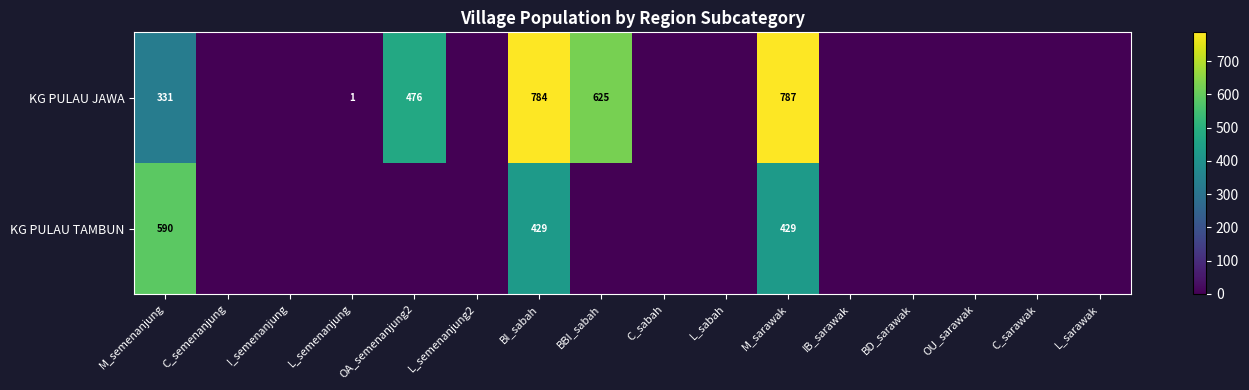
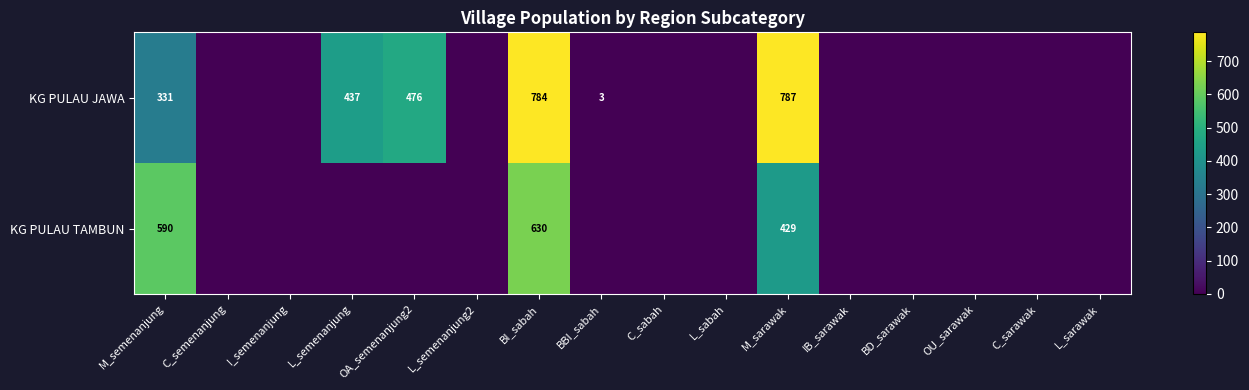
KG PULAU JAWA, L_semenanjung: 1 -> 437
KG PULAU JAWA, BBI_sabah: 625 -> 3
KG PULAU TAMBUN, BI_sabah: 429 -> 630
